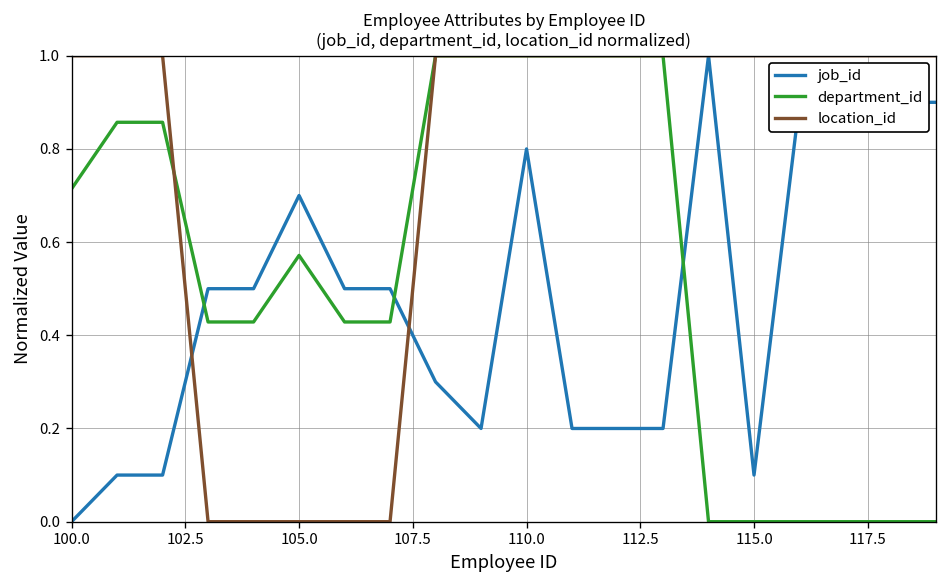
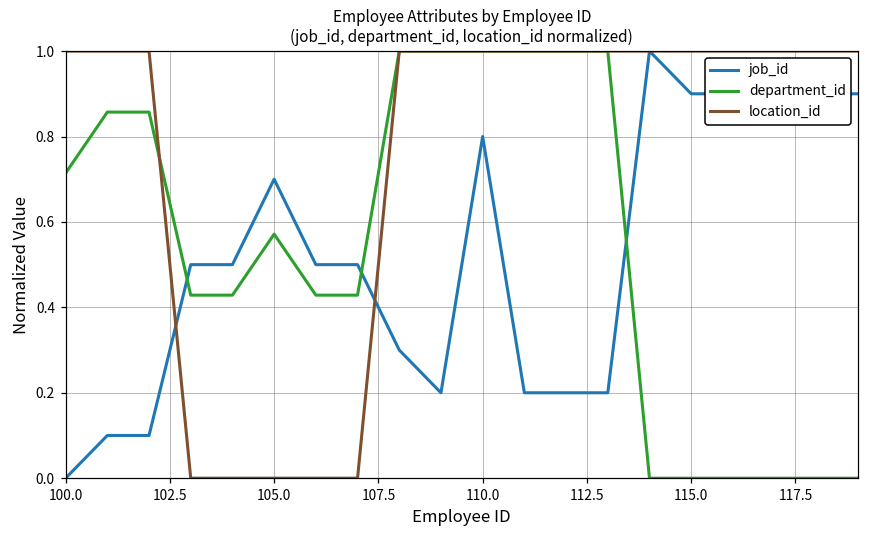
job_id, 115.0: 0.10 -> 0.90
